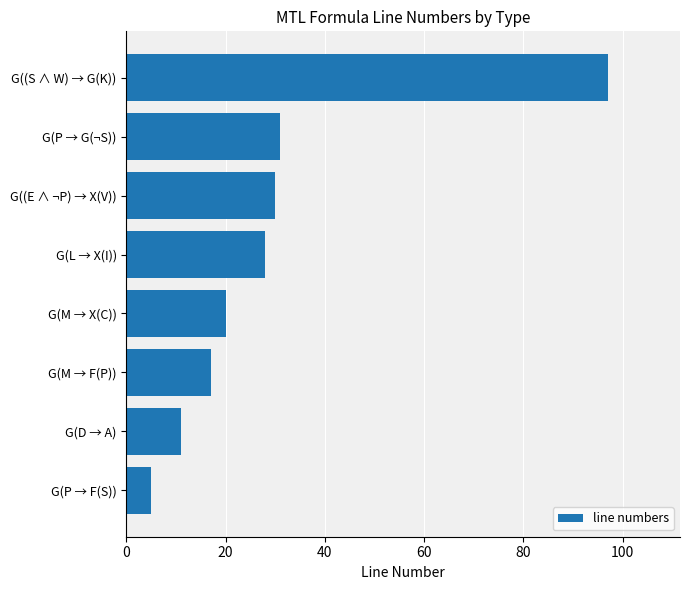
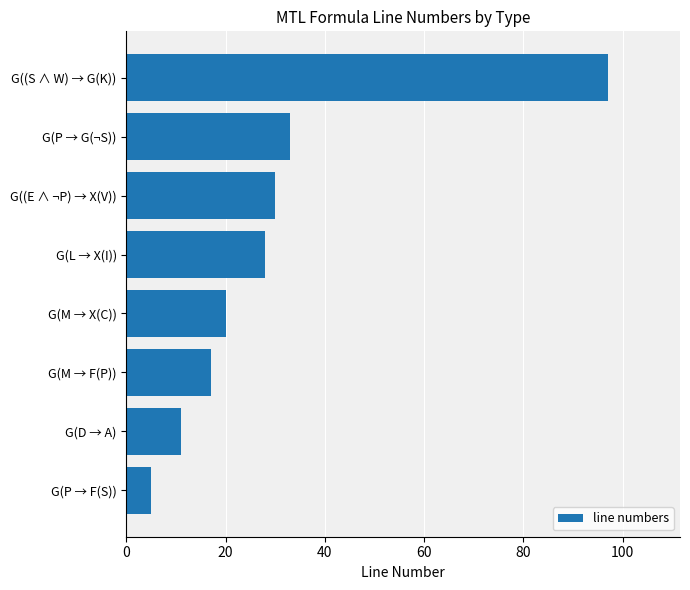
G(P → G(¬S)): 31 -> 33
